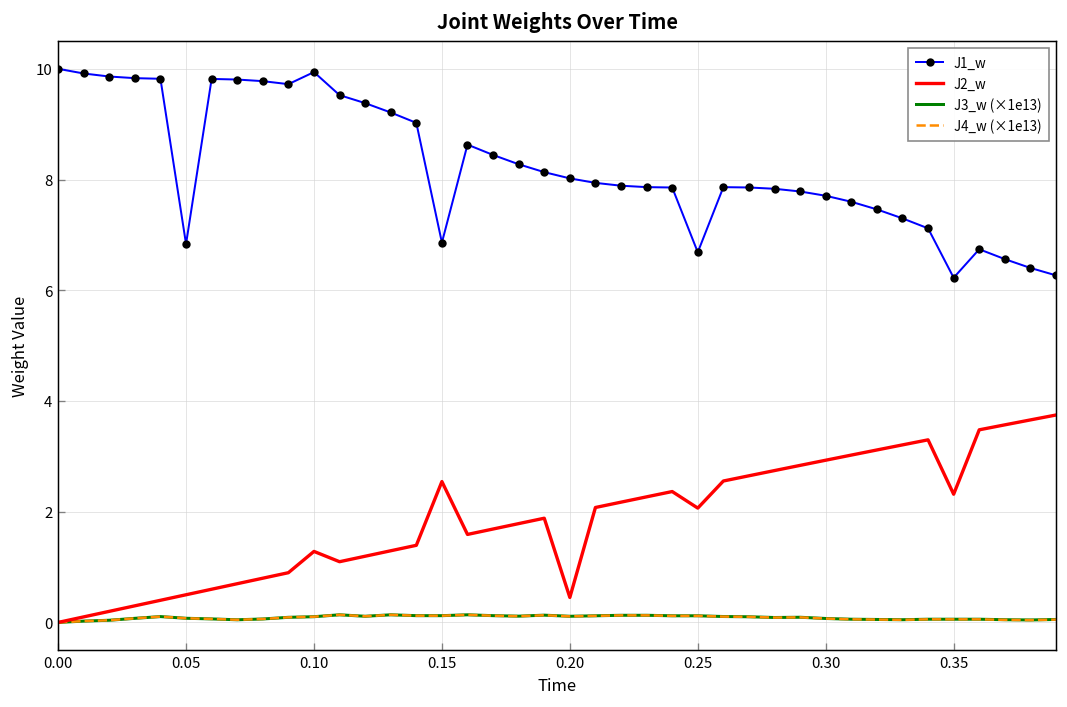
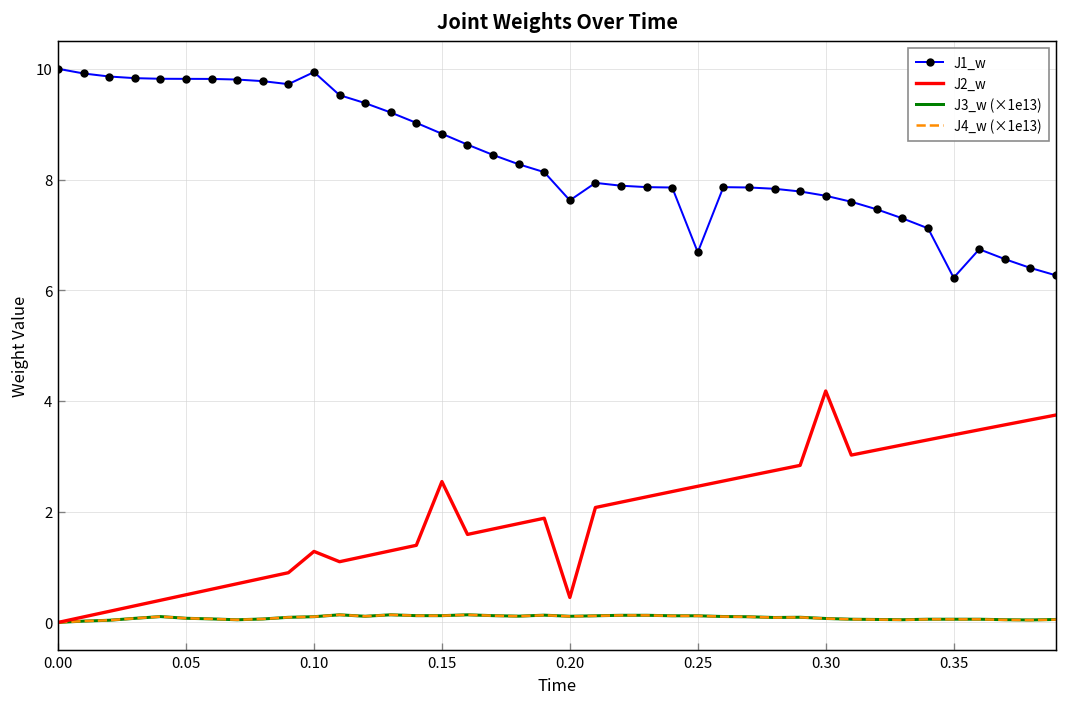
J1_w, 0.05: 6.8 -> 9.8
J1_w, 0.15: 6.9 -> 8.8
J1_w, 0.20: 8.0 -> 7.6
J2_w, 0.25: 2.1 -> 2.5
J2_w, 0.30: 2.9 -> 4.2
J2_w, 0.35: 2.3 -> 3.4
